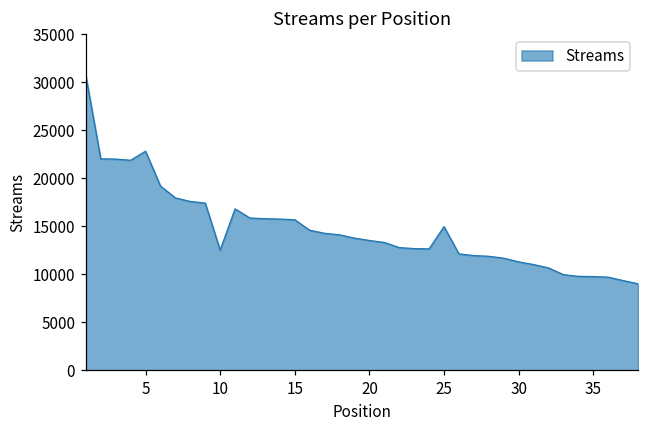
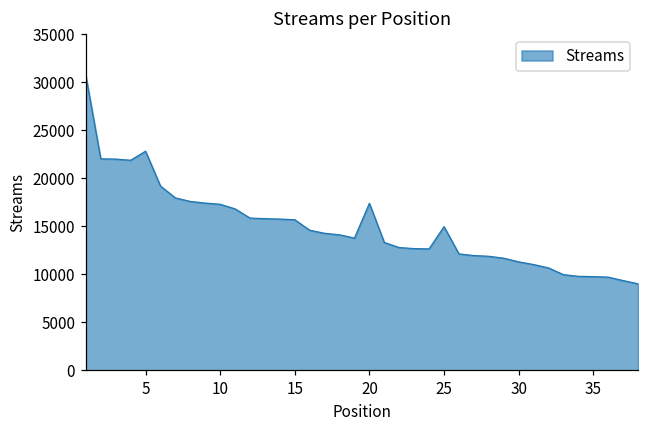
10: 13000 -> 17000
20: 14000 -> 17000
